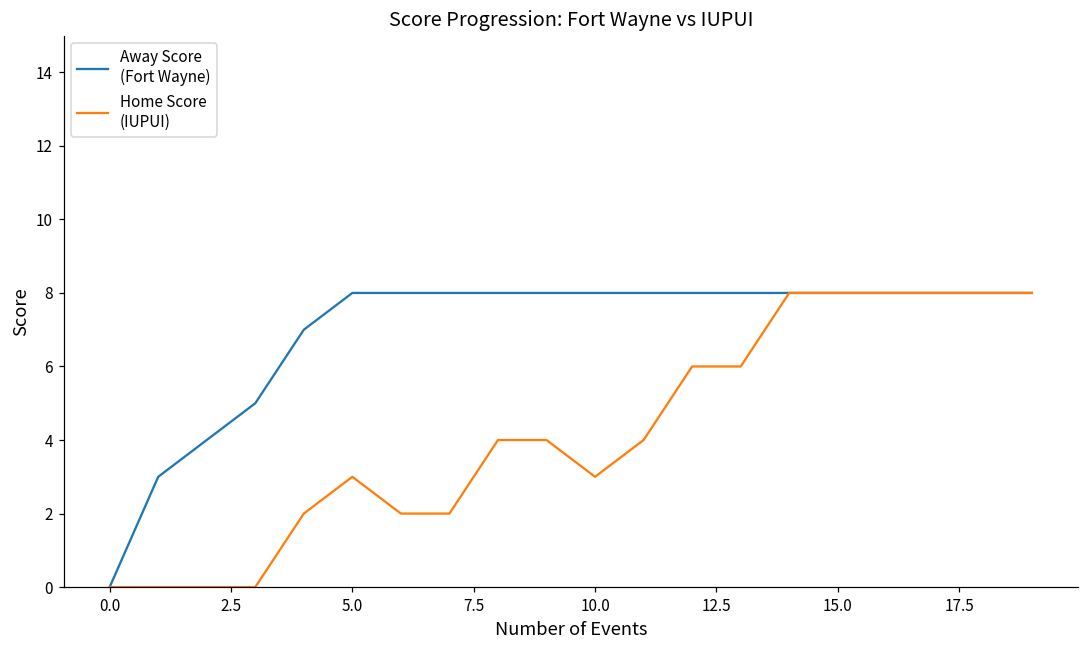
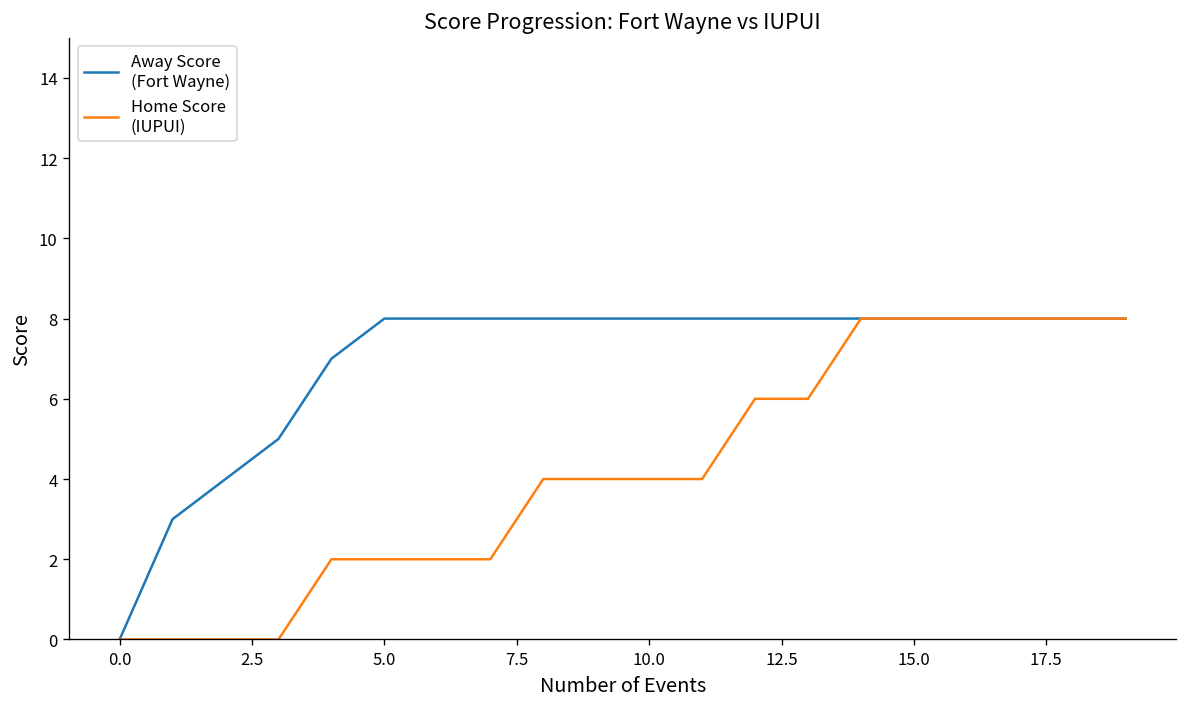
Home Score (IUPUI), 5.0: 3 -> 2
Home Score (IUPUI), 10.0: 3 -> 4
